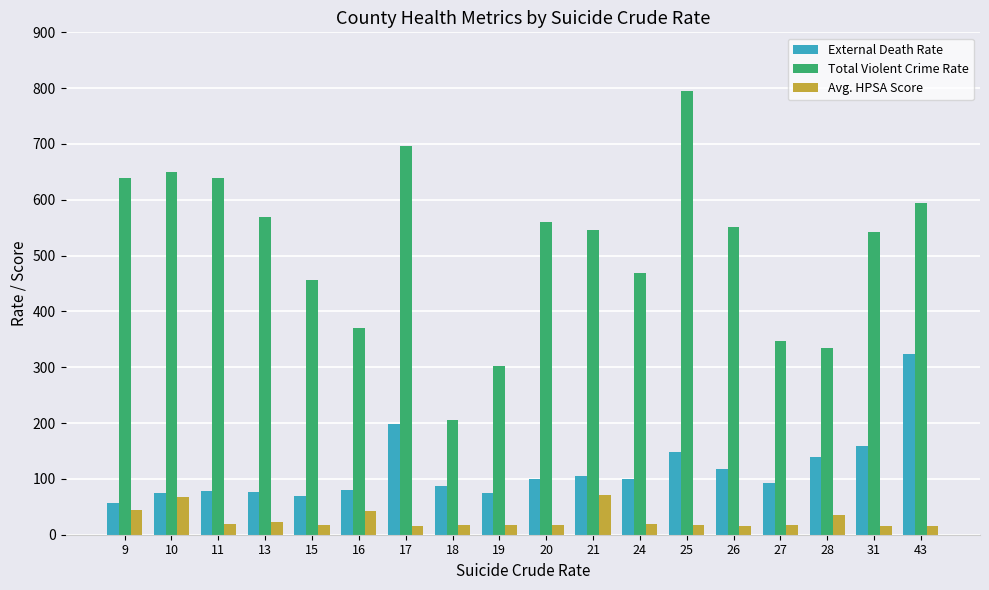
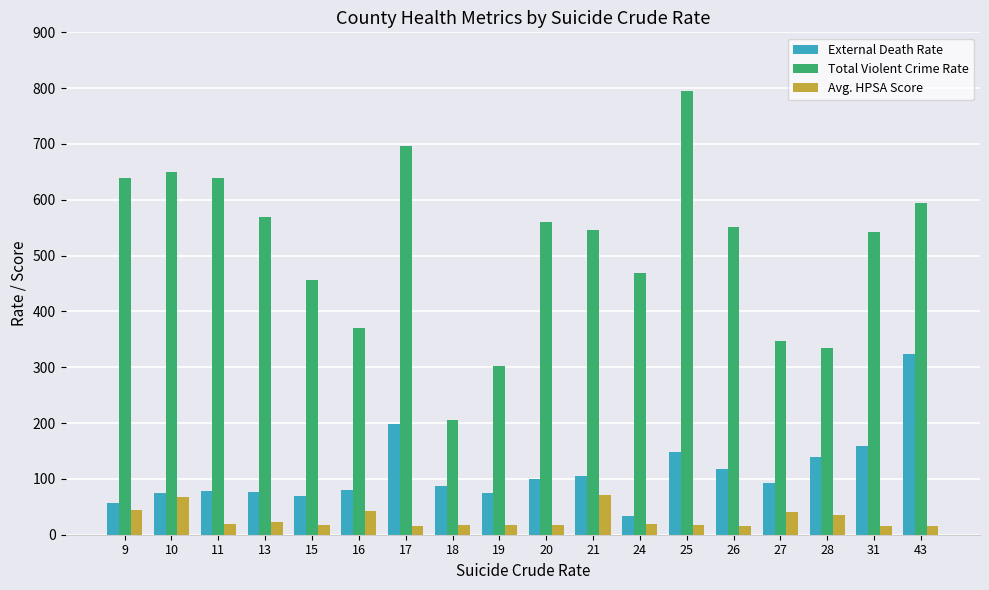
External Death Rate, 24: 100 -> 30
Avg. HPSA Score, 27: 20 -> 40
